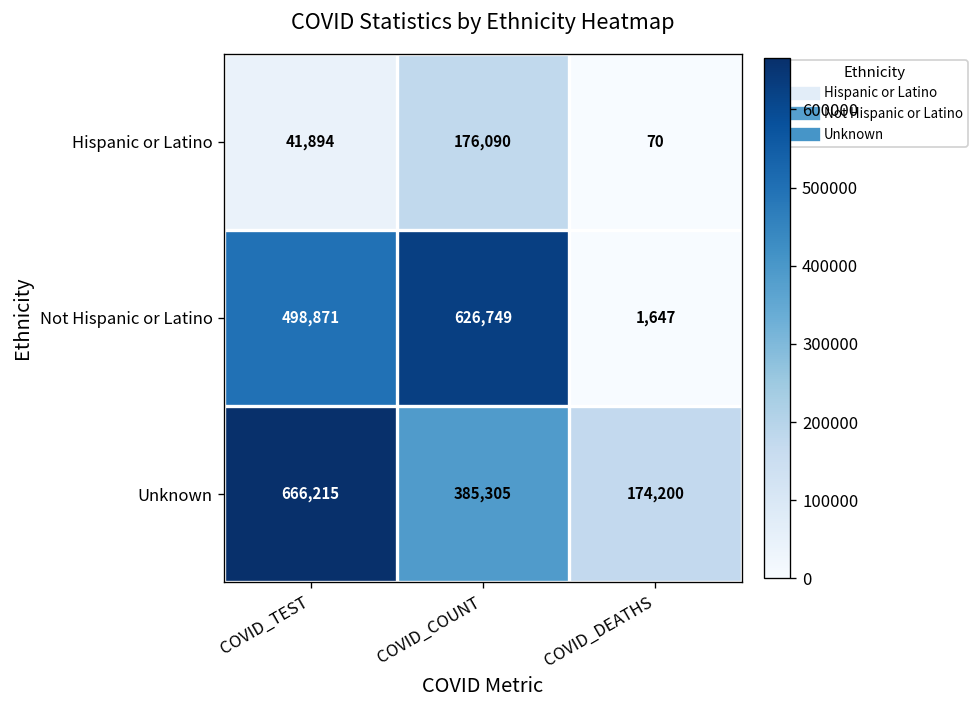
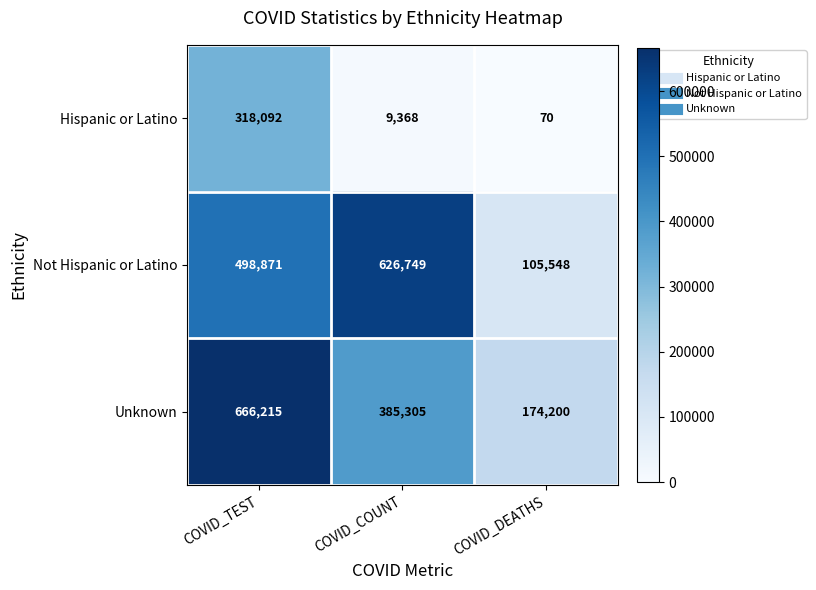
Hispanic or Latino, COVID_TEST: 41,894 -> 318,092
Hispanic or Latino, COVID_COUNT: 176,090 -> 9,368
Not Hispanic or Latino, COVID_DEATHS: 1,647 -> 105,548
